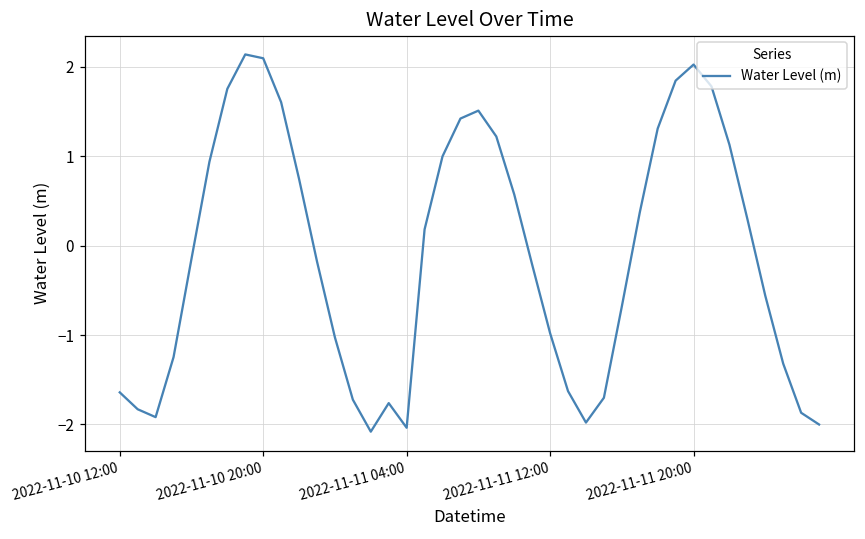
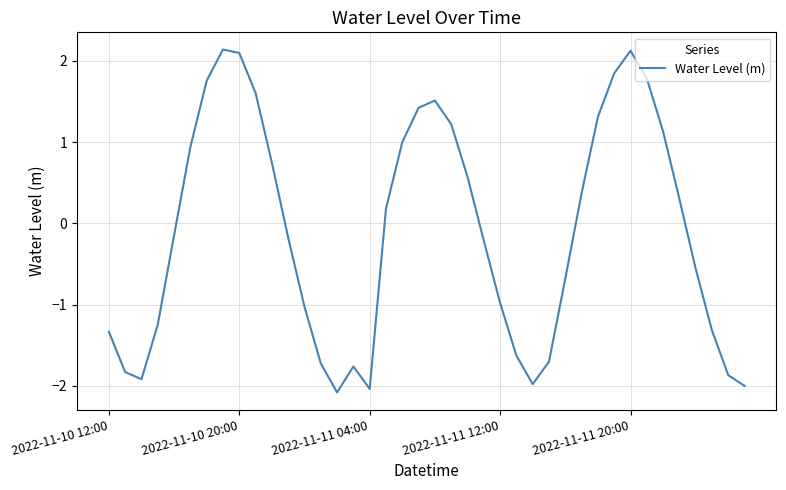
2022-11-10 12:00: -1.6 -> -1.3
2022-11-11 20:00: 2.0 -> 2.1
